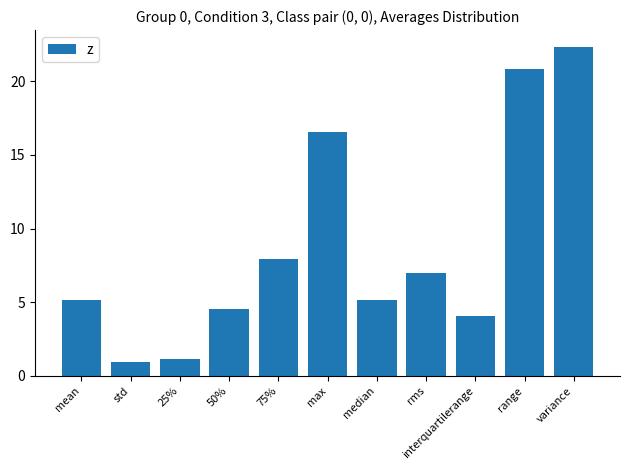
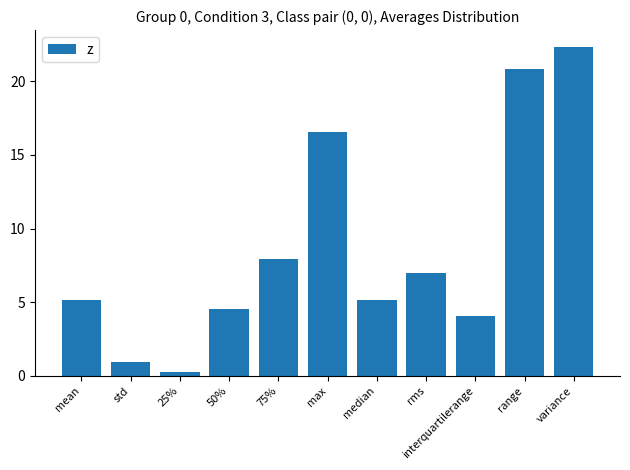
25%: 1.1 -> 0.3
